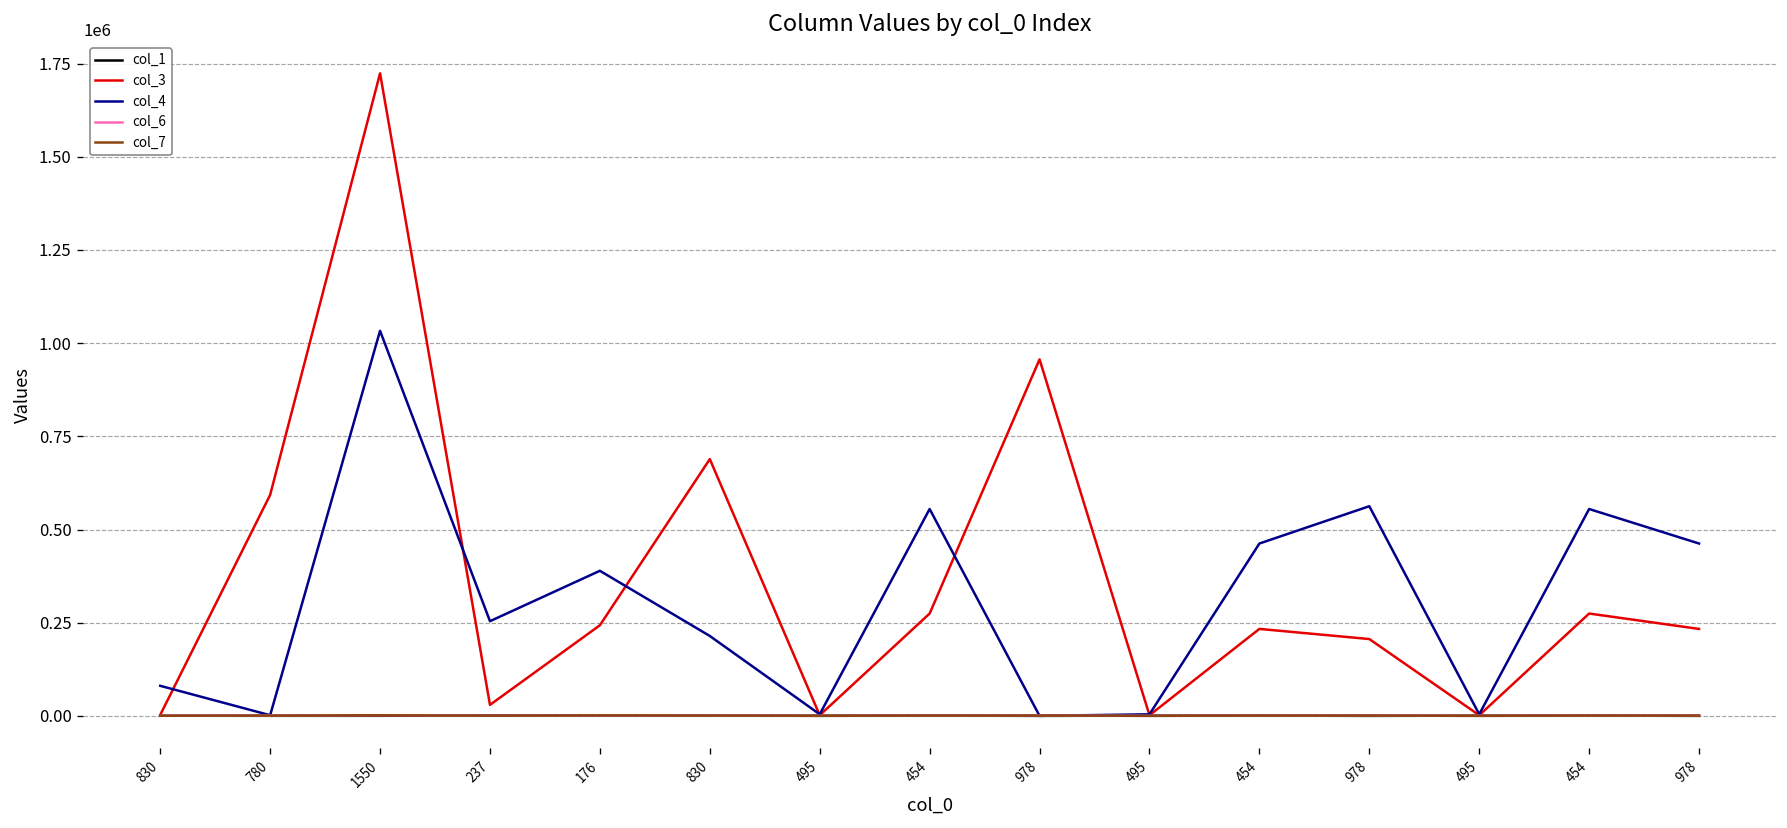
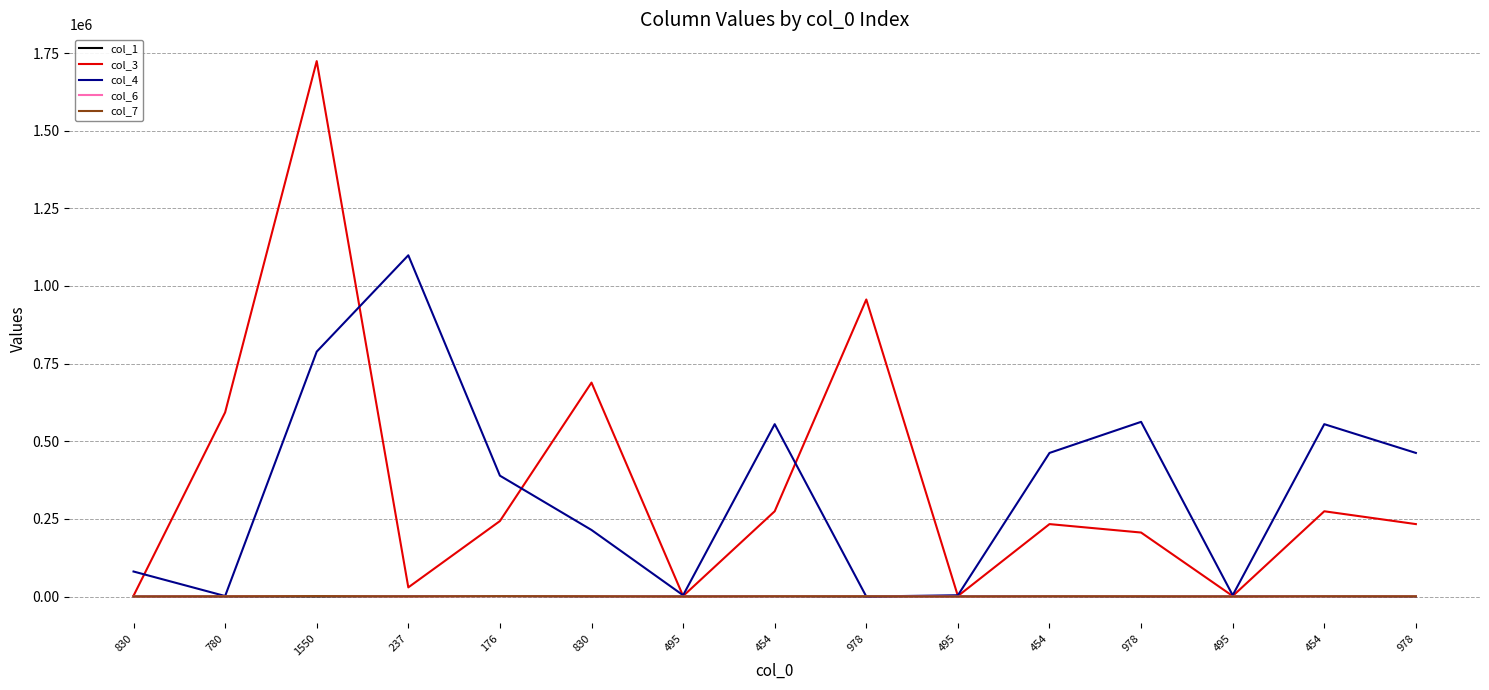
col_4, 1550: 1030000 -> 790000
col_4, 237: 250000 -> 1100000
